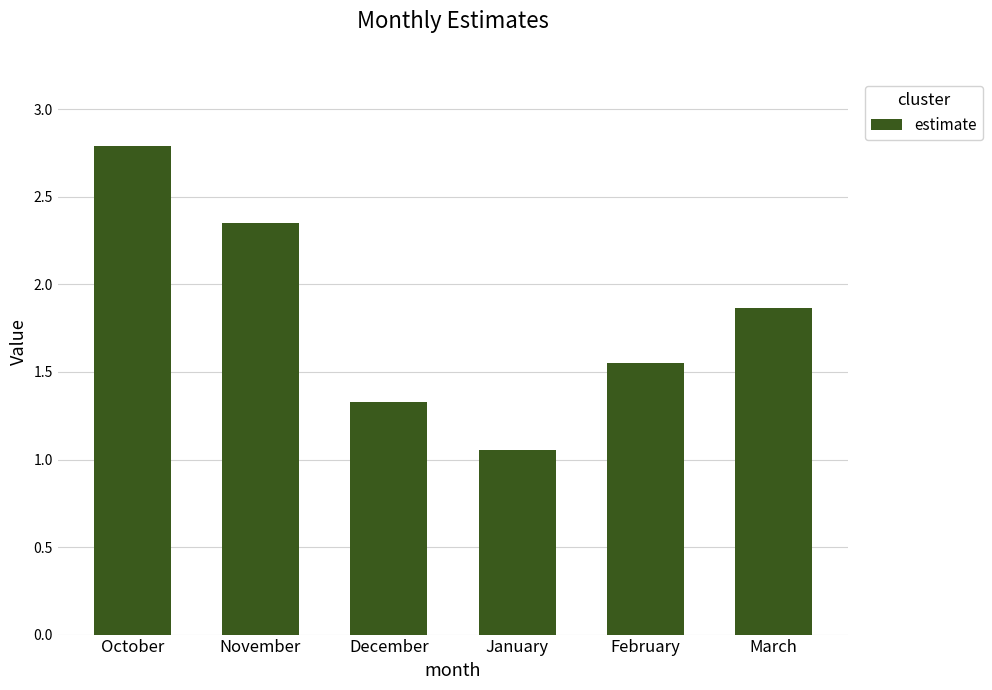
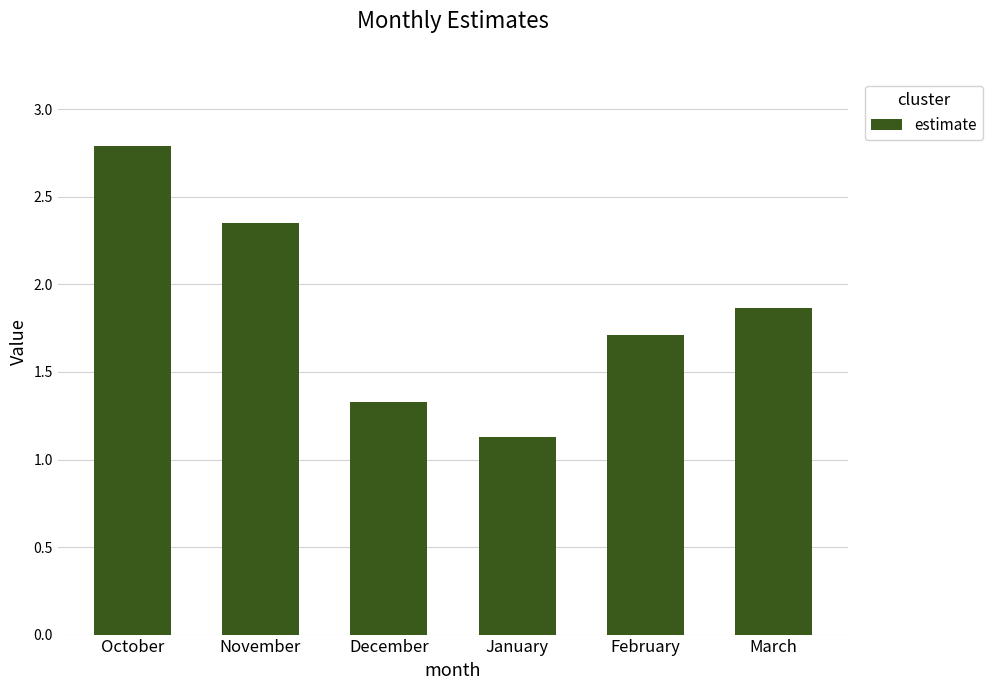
January: 1.06 -> 1.13
February: 1.55 -> 1.71
